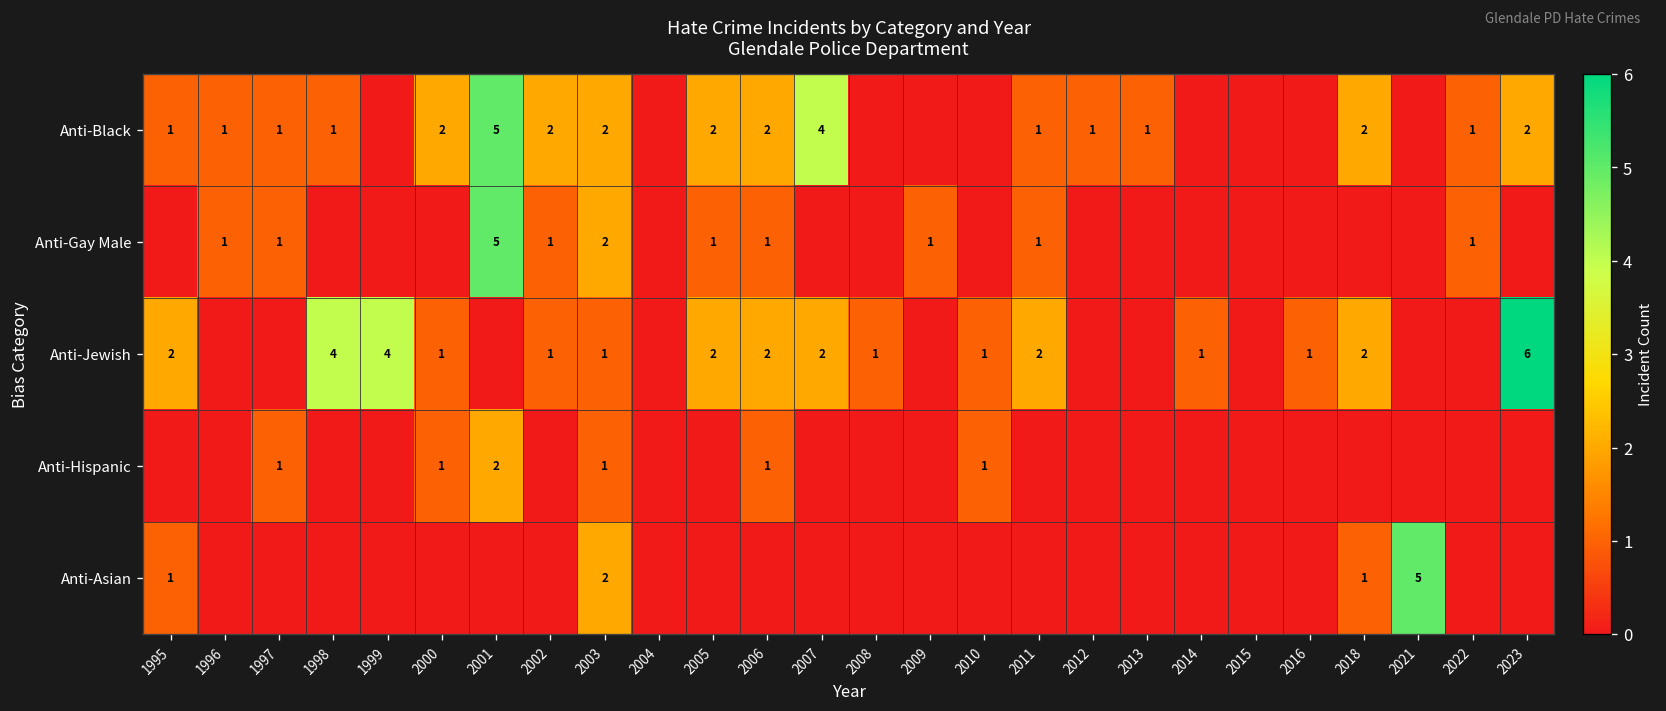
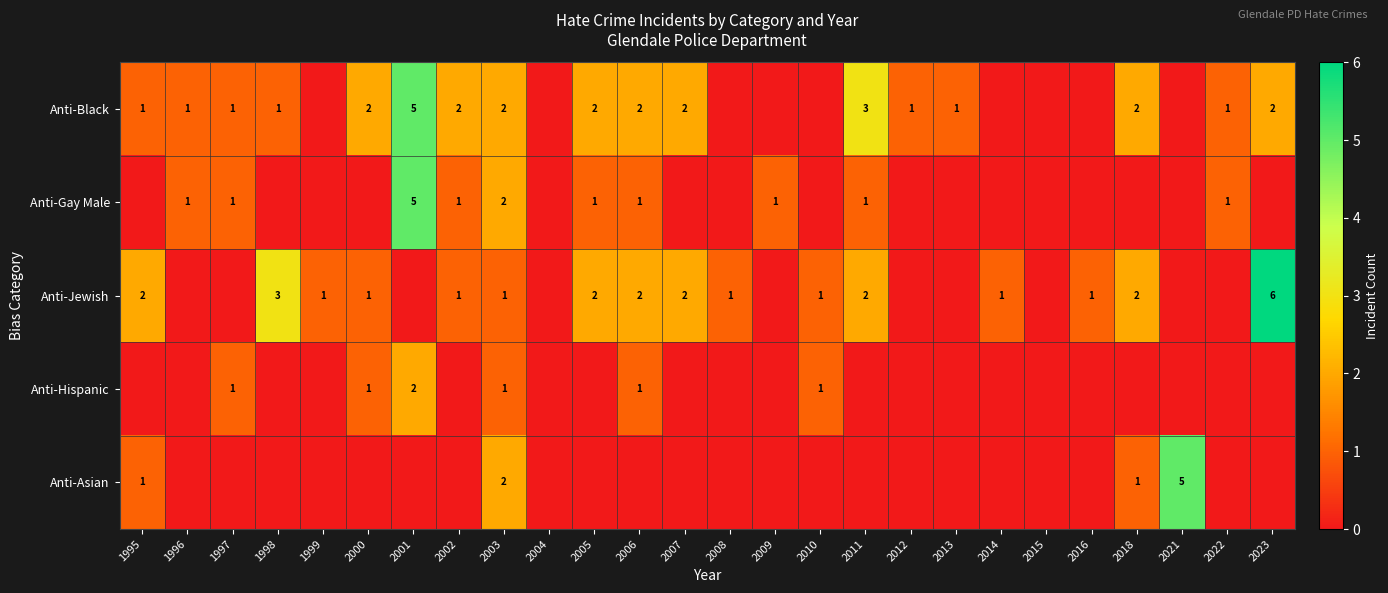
Anti-Black, 2007: 4 -> 2
Anti-Black, 2011: 1 -> 3
Anti-Jewish, 1998: 4 -> 3
Anti-Jewish, 1999: 4 -> 1
